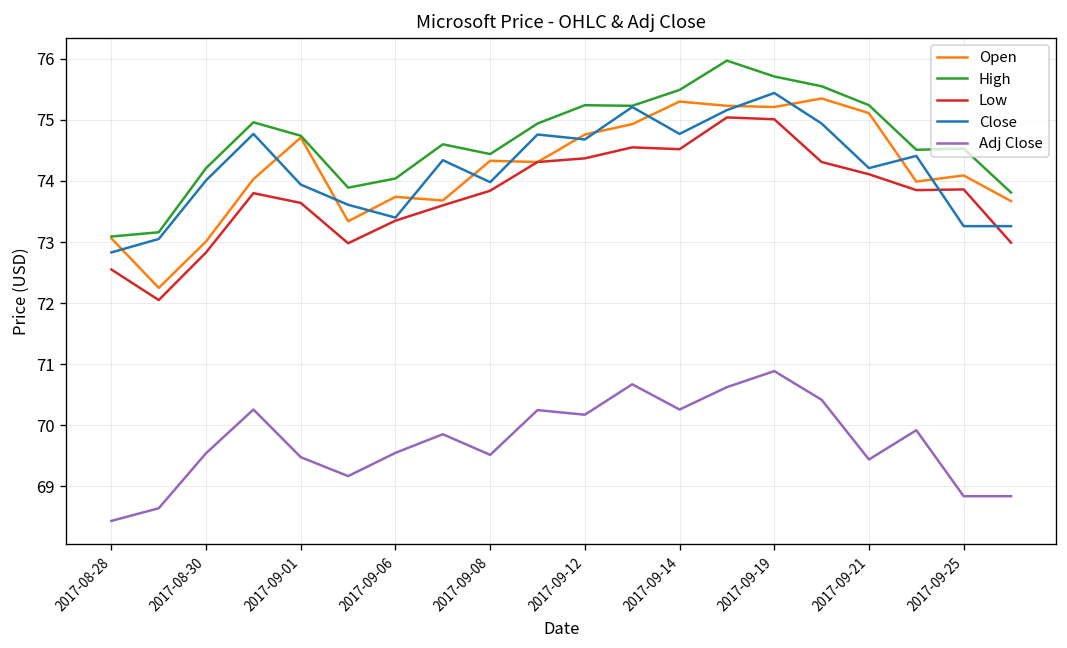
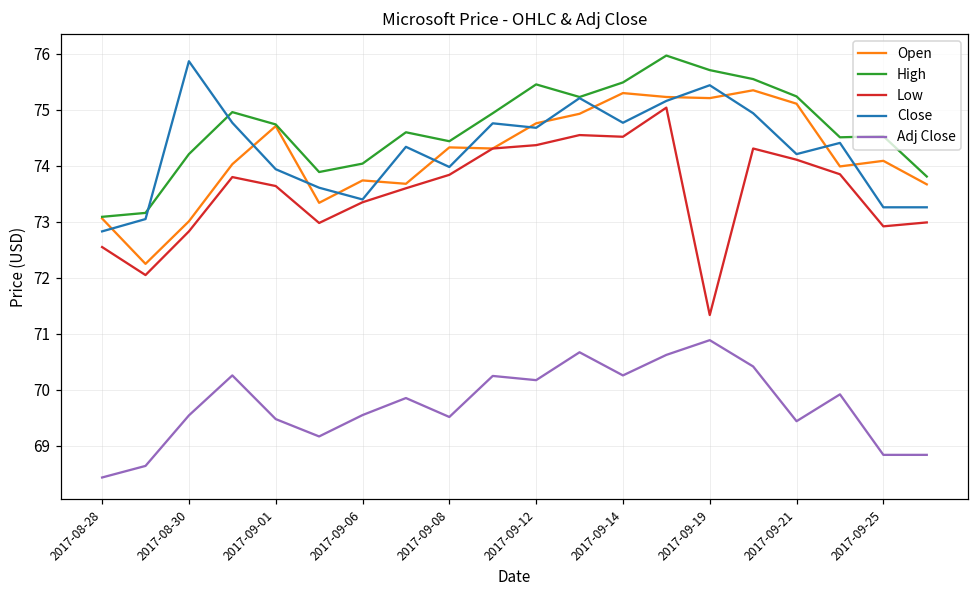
Close, 2017-08-30: 74.0 -> 75.9
High, 2017-09-12: 75.2 -> 75.5
Low, 2017-09-19: 75.0 -> 71.3
Low, 2017-09-25: 73.9 -> 72.9
